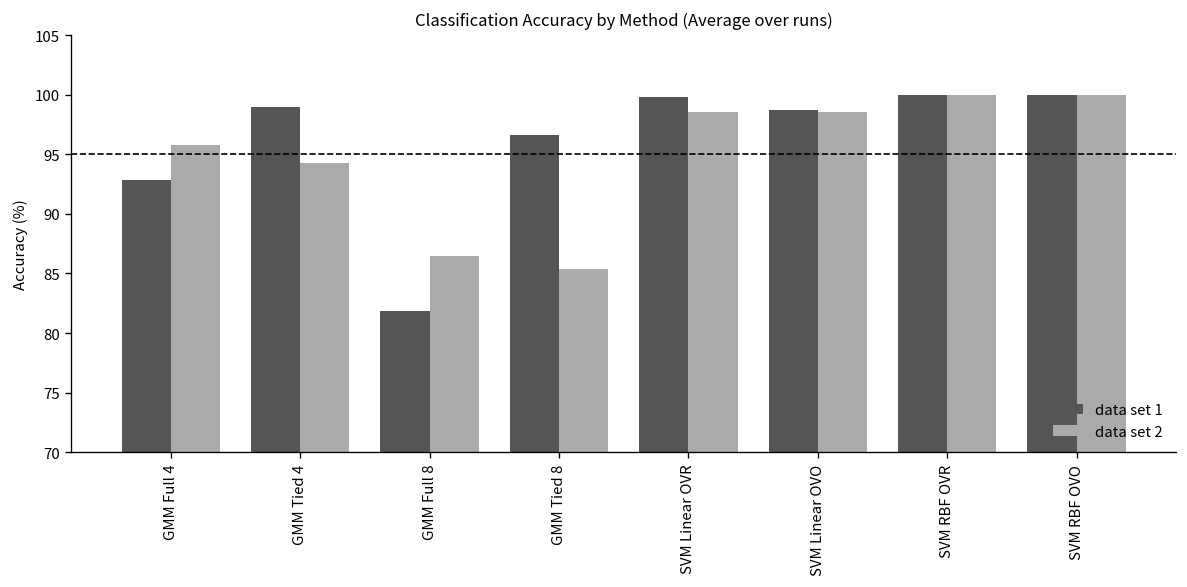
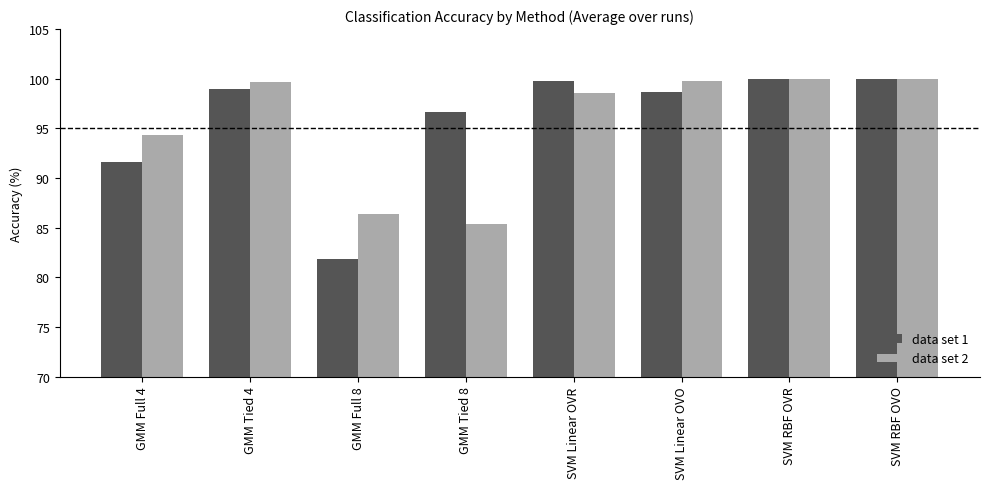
data set 1, GMM Full 4: 93 -> 92
data set 2, GMM Full 4: 96 -> 94
data set 2, GMM Tied 4: 94 -> 100
data set 2, SVM Linear OVO: 99 -> 100
